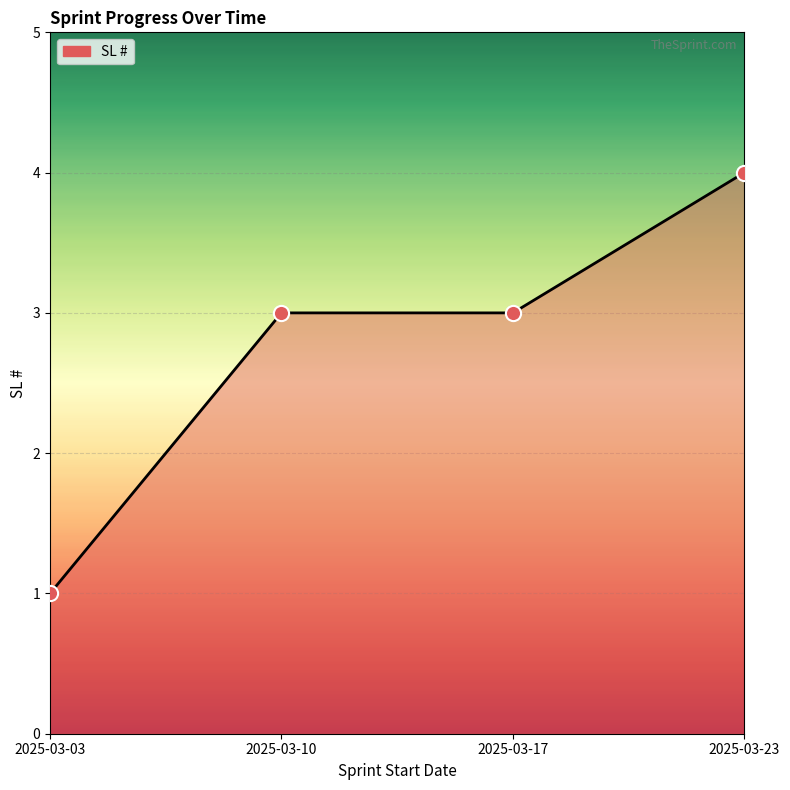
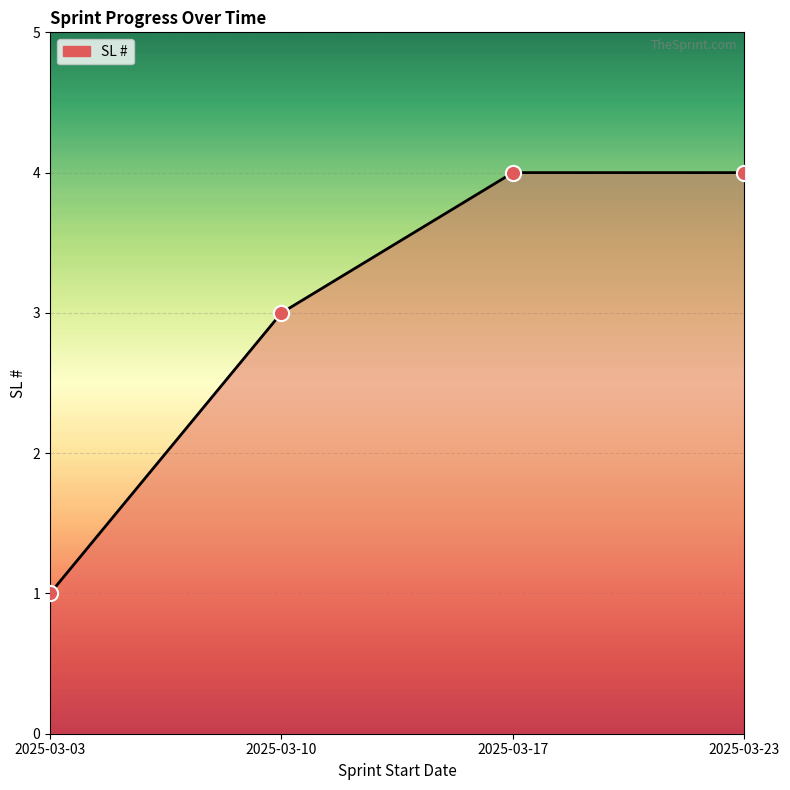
2025-03-17: 3 -> 4
